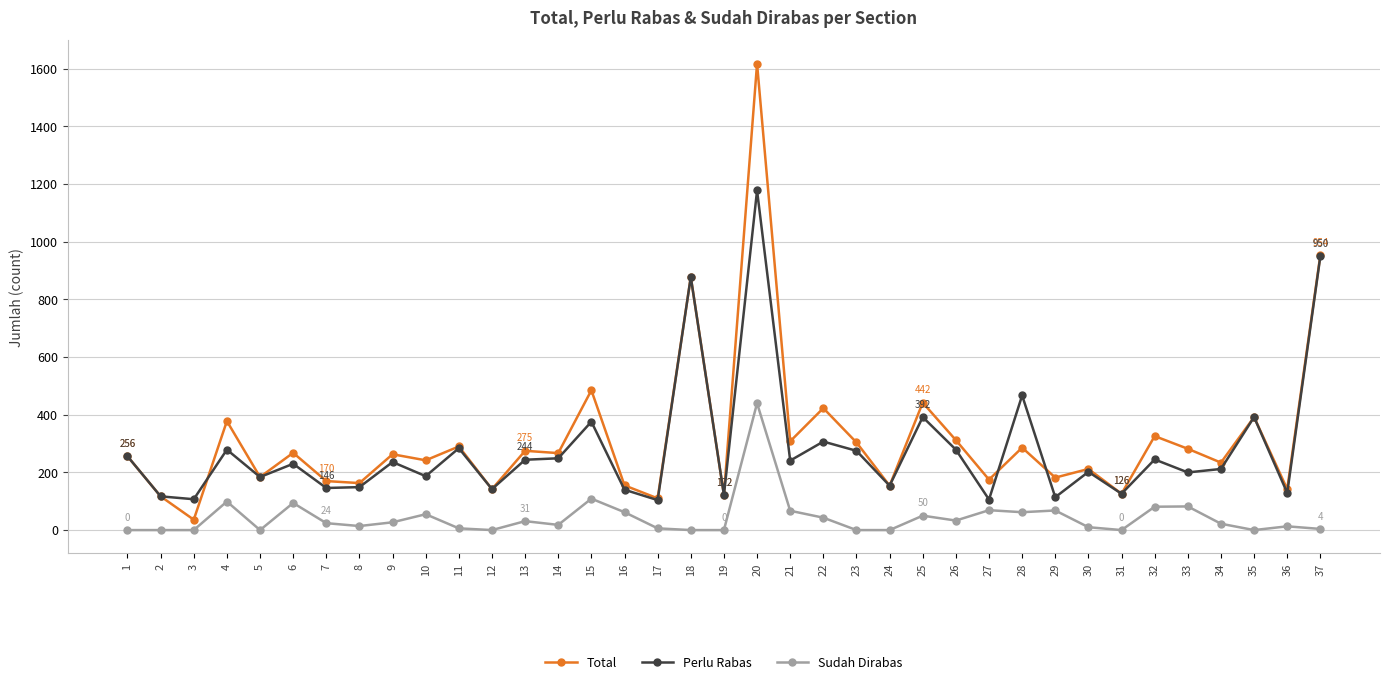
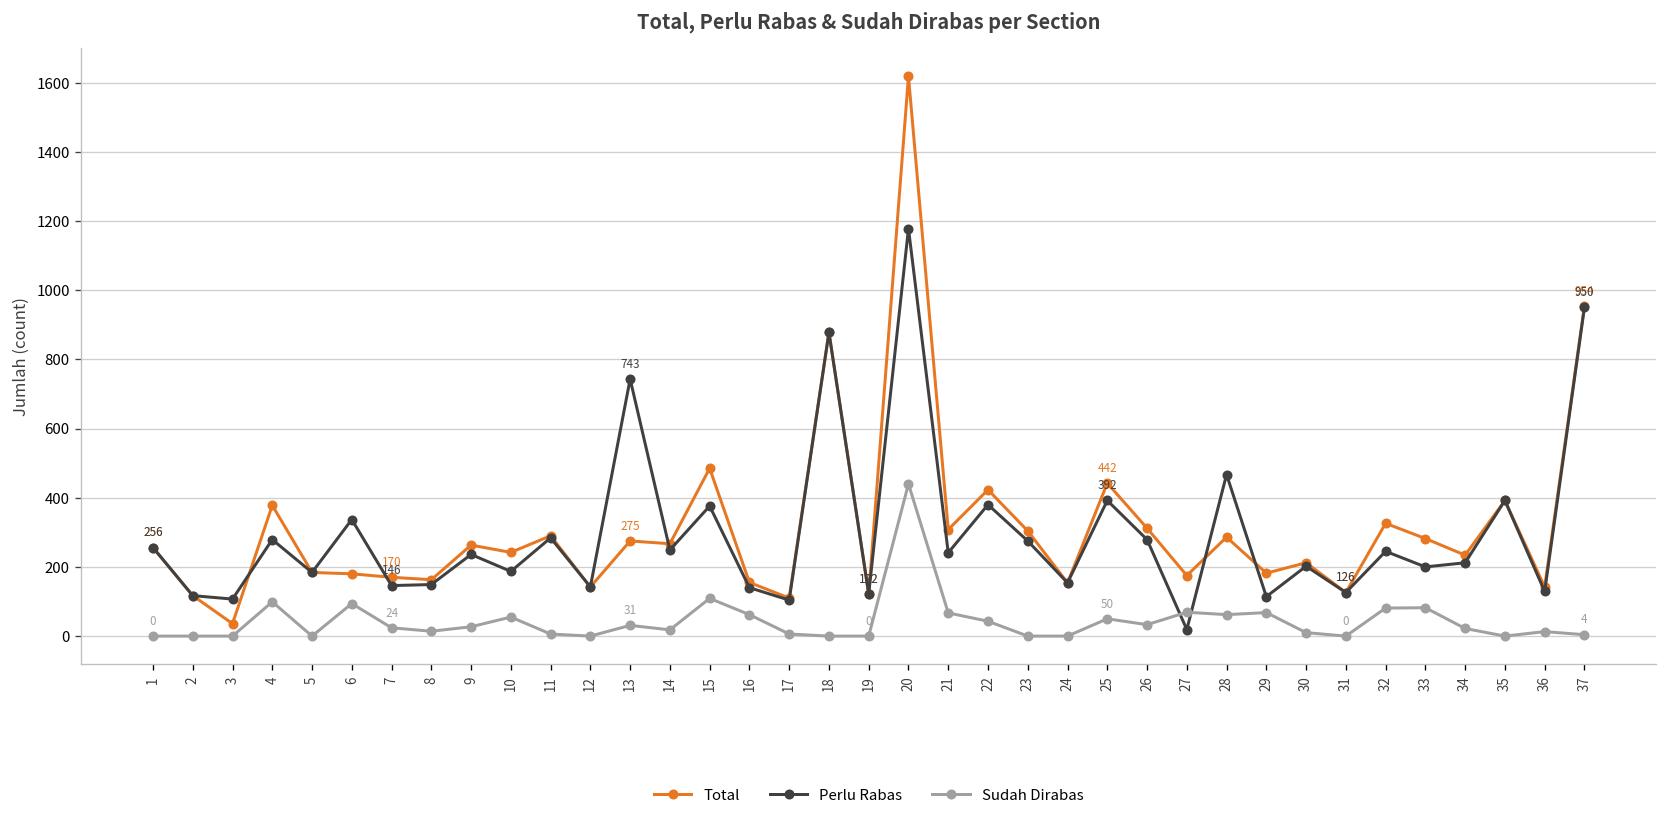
Total, 6: 270 -> 180
Perlu Rabas, 6: 230 -> 340
Perlu Rabas, 13: 244 -> 743
Perlu Rabas, 22: 310 -> 380
Perlu Rabas, 27: 110 -> 20
